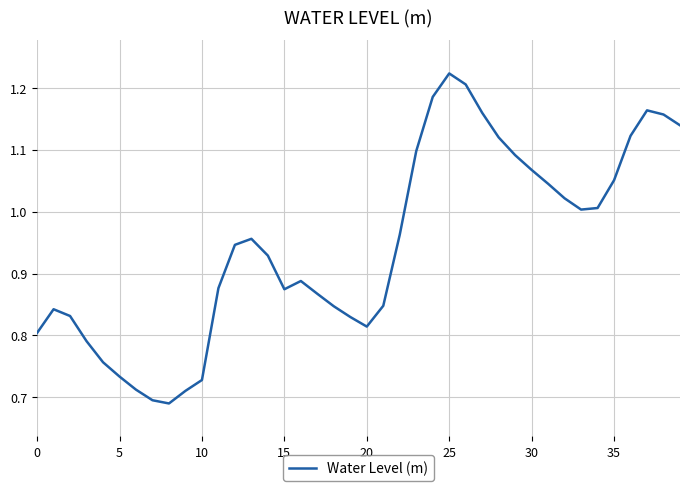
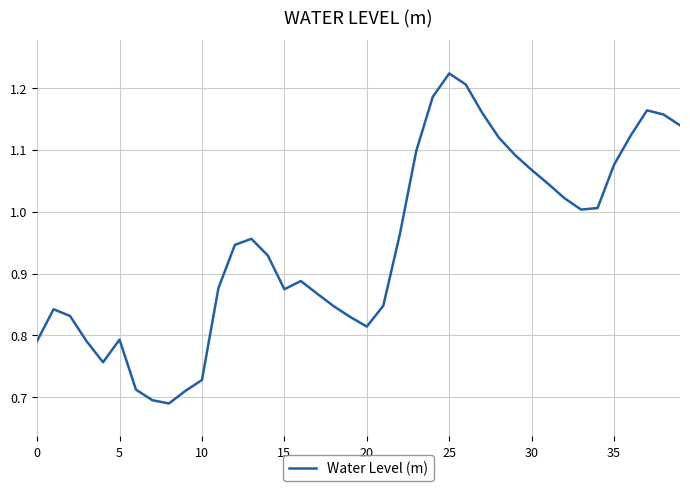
0: 0.80 -> 0.79
5: 0.73 -> 0.79
35: 1.05 -> 1.08
